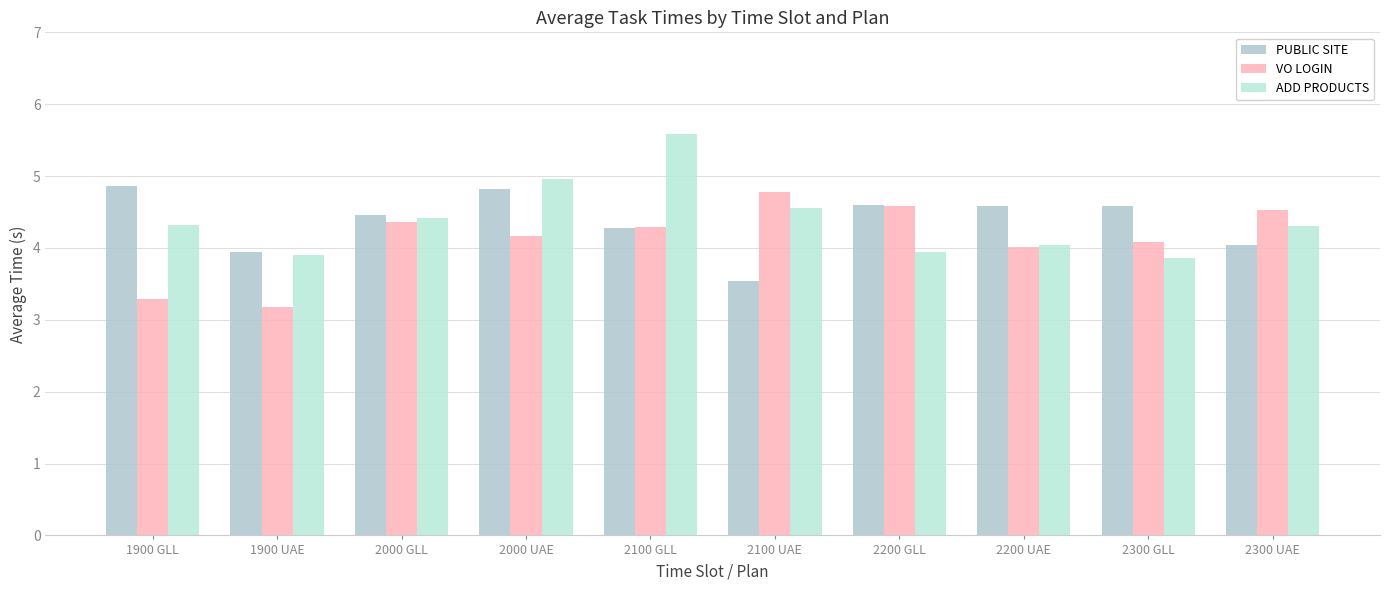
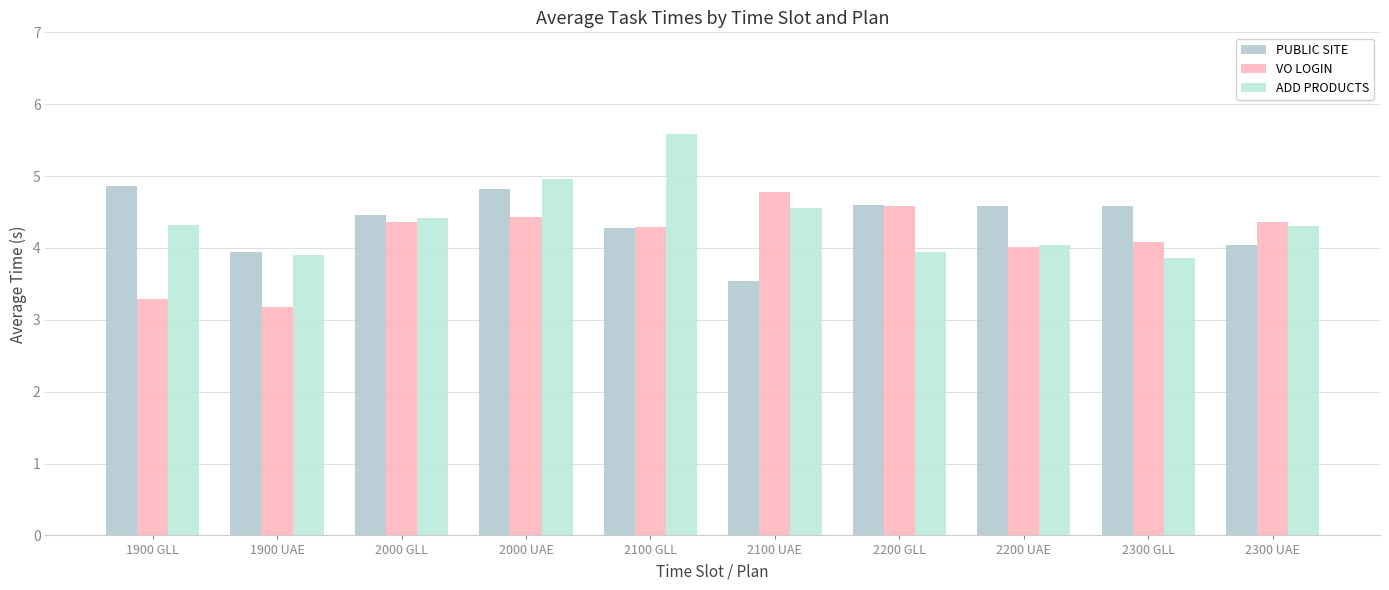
VO LOGIN, 2000 UAE: 4.2 -> 4.4
VO LOGIN, 2300 UAE: 4.5 -> 4.4
